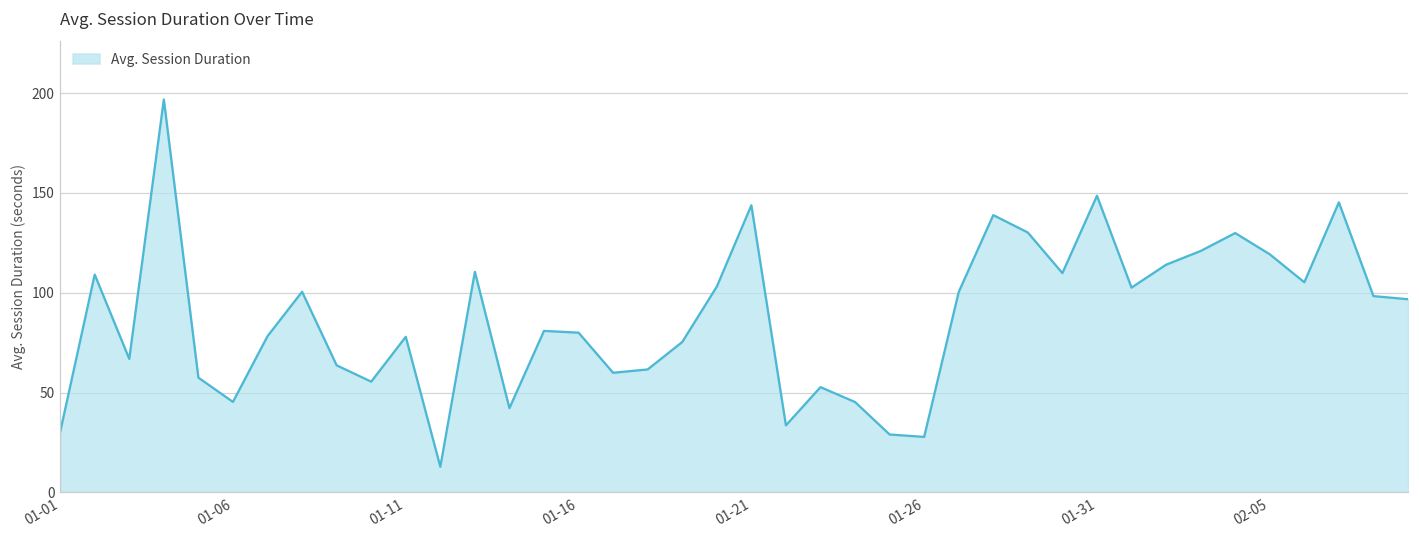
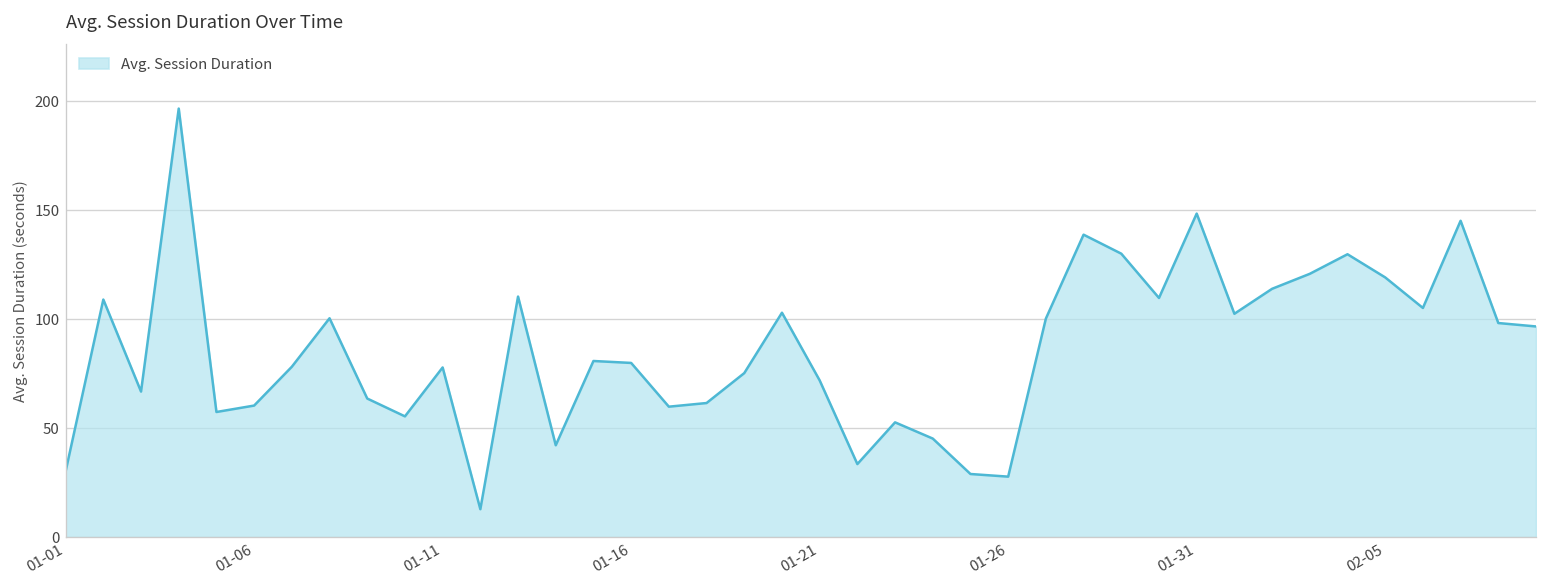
01-06: 45 -> 60
01-21: 144 -> 72
